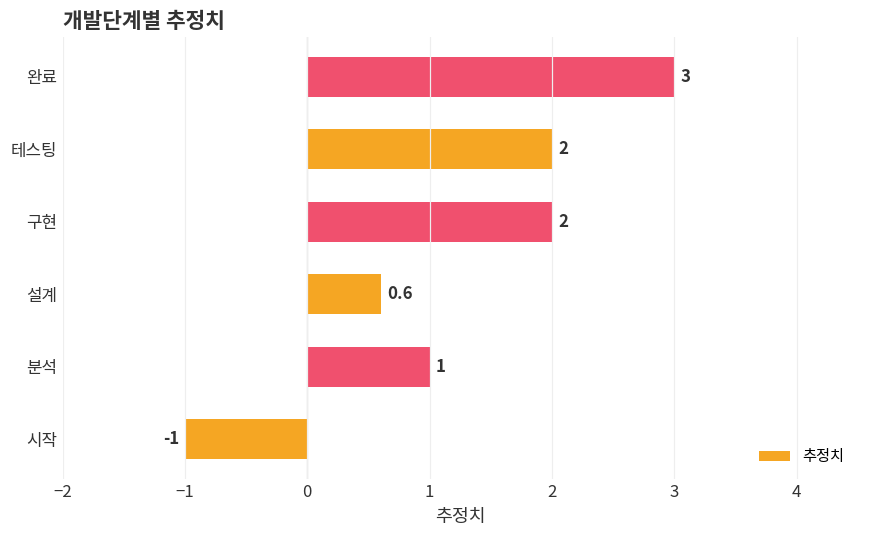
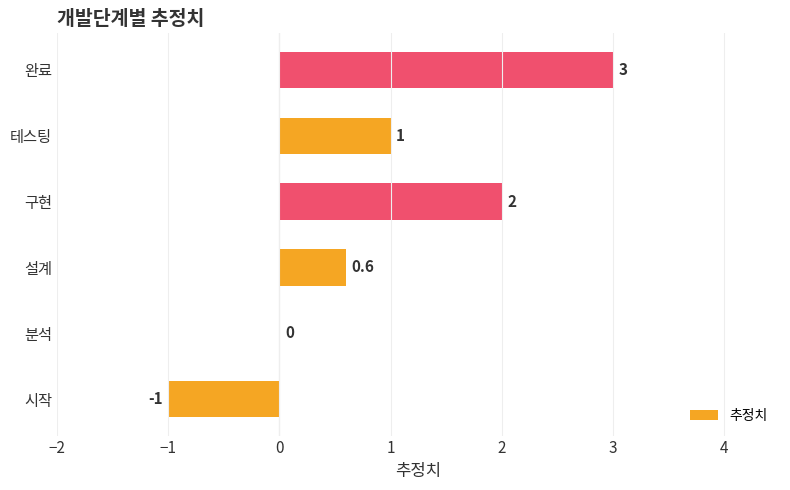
테스팅: 2 -> 1
분석: 1 -> 0
